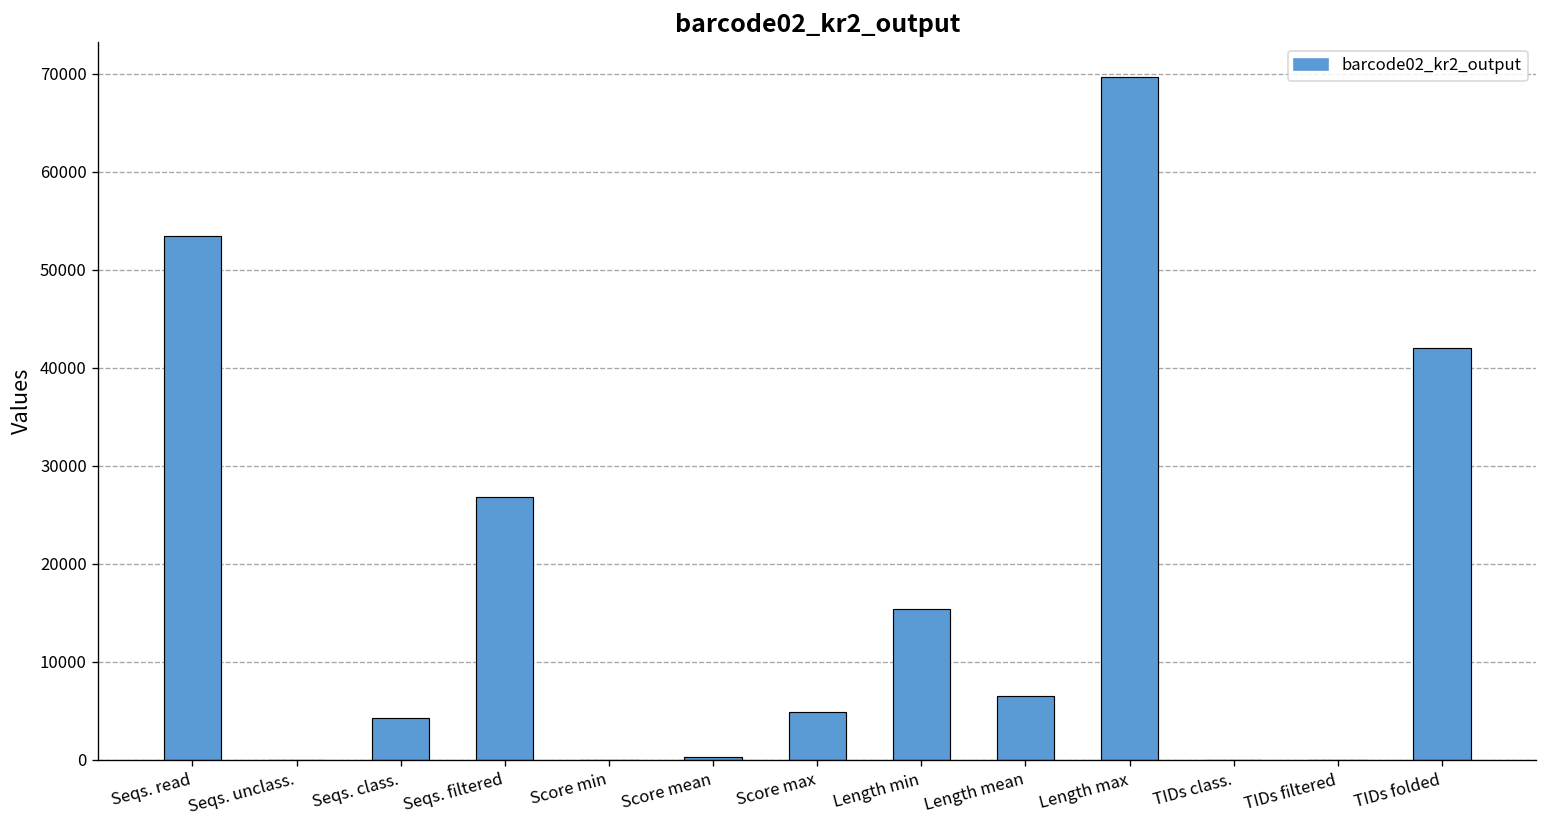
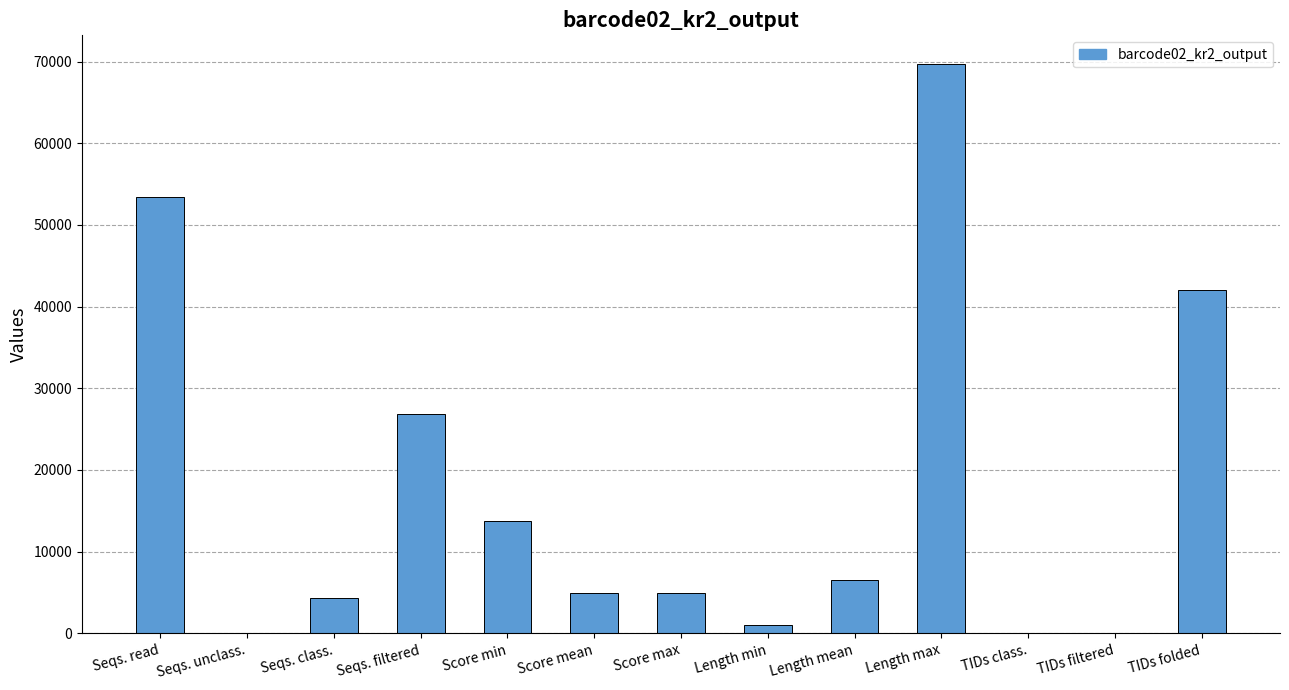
Score min: 0 -> 14000
Score mean: 0 -> 5000
Length min: 15000 -> 1000
